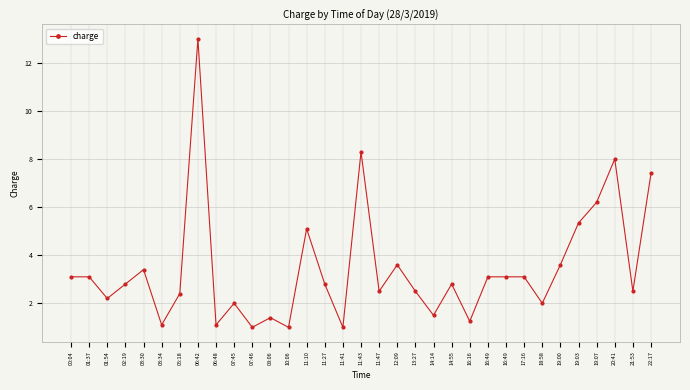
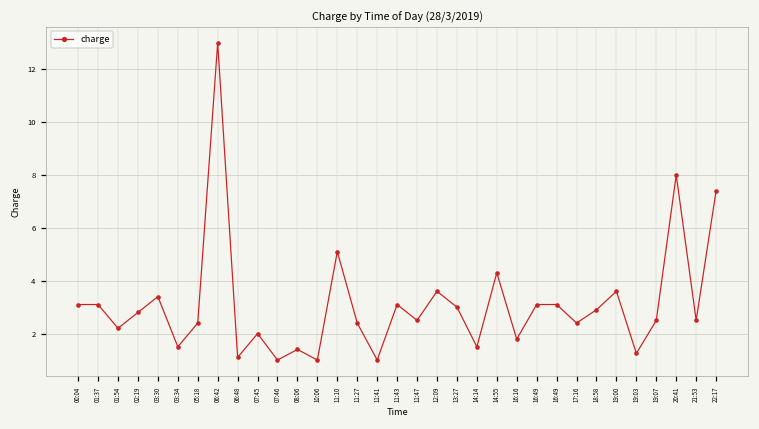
03:34: 1.1 -> 1.5
11:27: 2.8 -> 2.4
11:43: 8.3 -> 3.1
13:27: 2.5 -> 3.0
14:55: 2.8 -> 4.3
16:16: 1.3 -> 1.8
17:16: 3.1 -> 2.4
18:58: 2.0 -> 2.9
19:03: 5.3 -> 1.3
19:07: 6.2 -> 2.5
